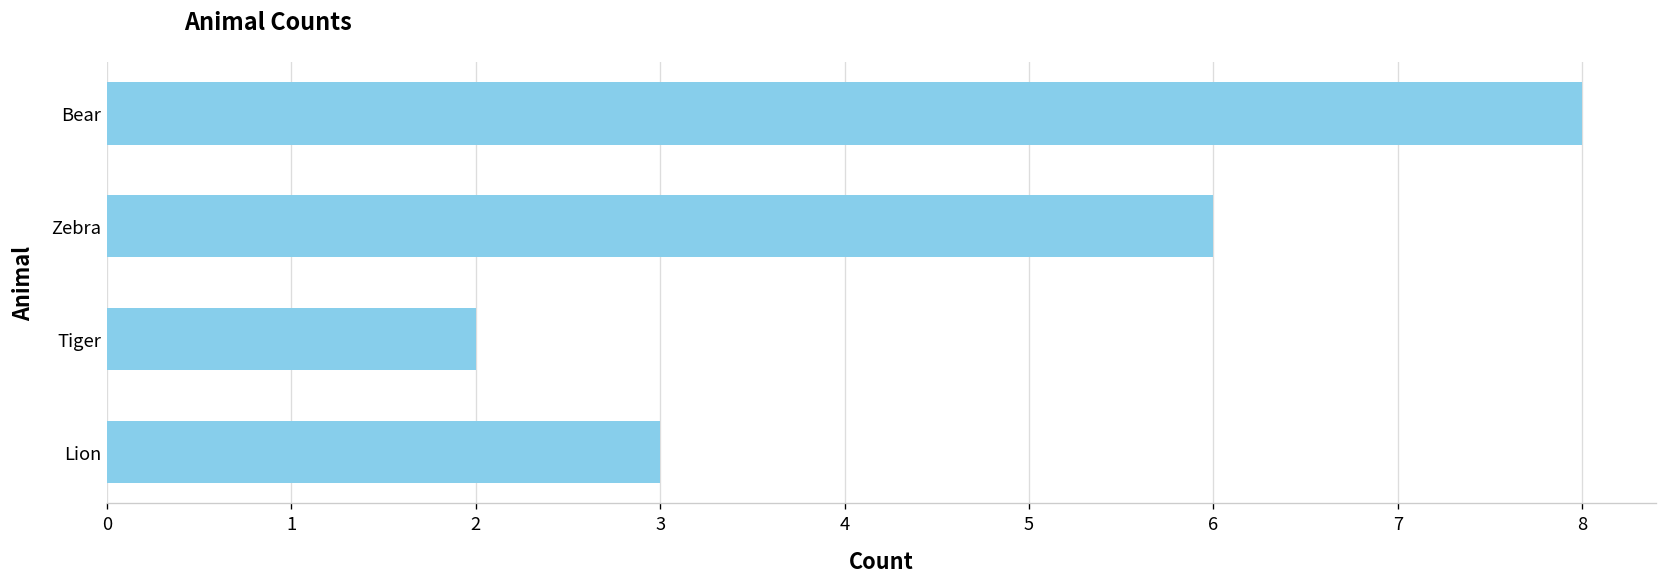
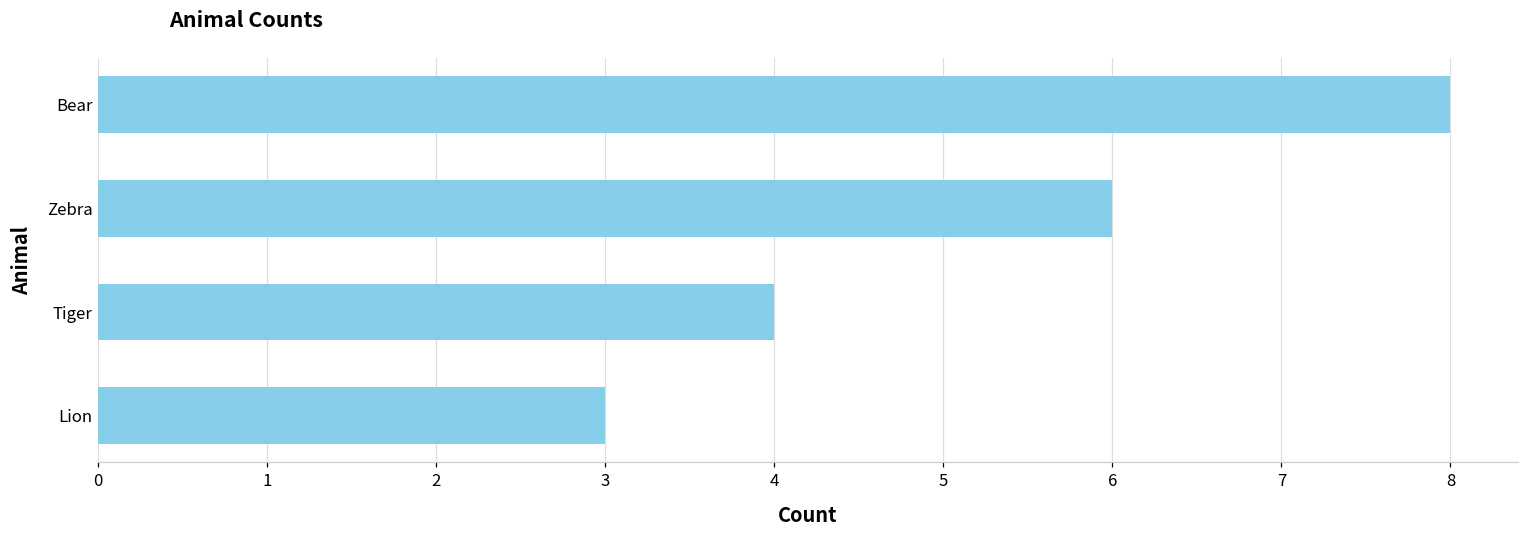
Tiger: 2 -> 4
